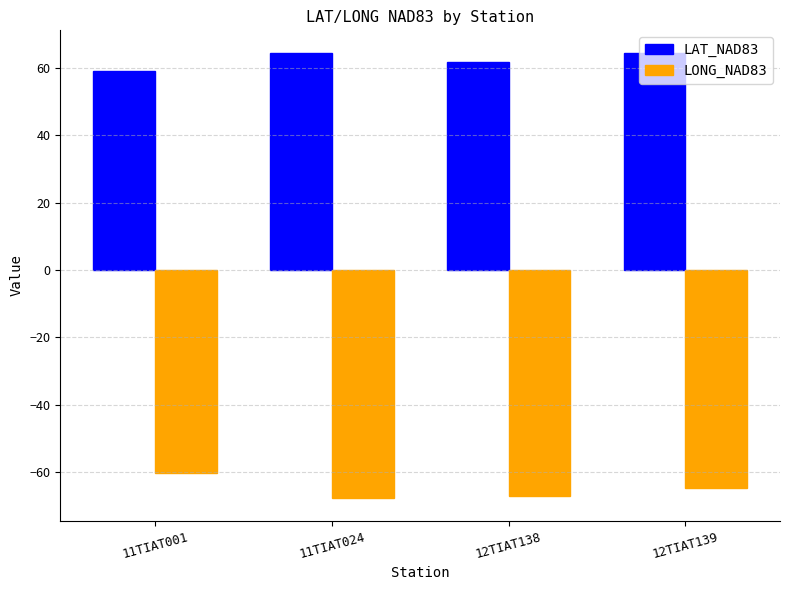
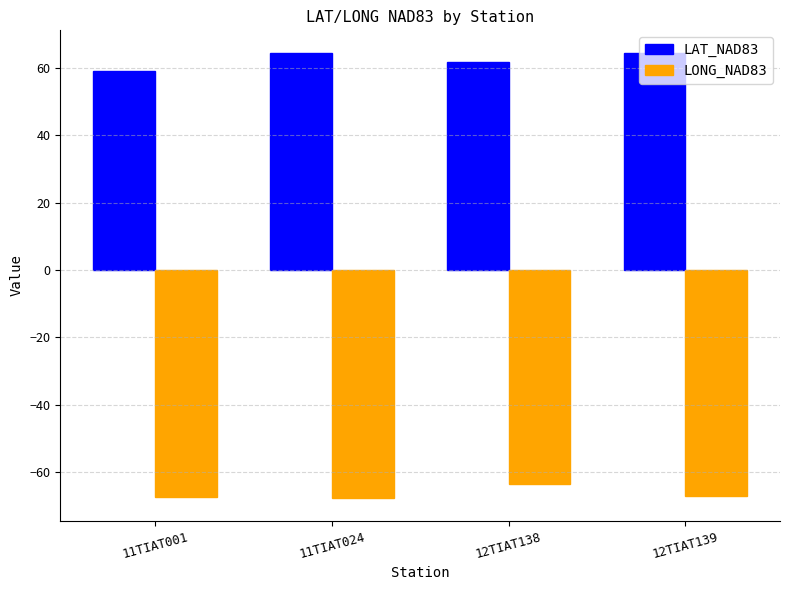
LONG_NAD83, 11TIAT001: -60 -> -67
LONG_NAD83, 12TIAT138: -67 -> -63
LONG_NAD83, 12TIAT139: -65 -> -67
